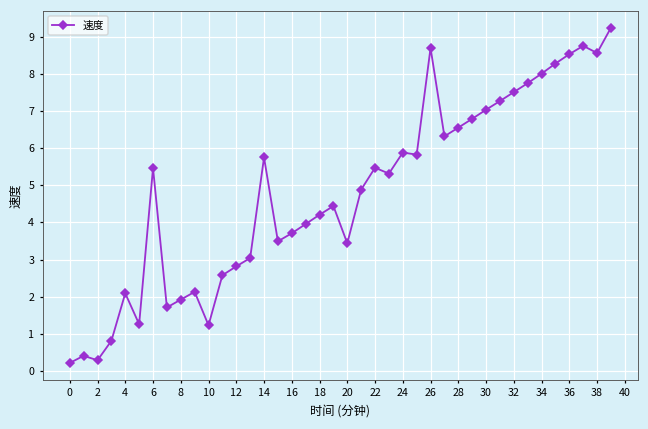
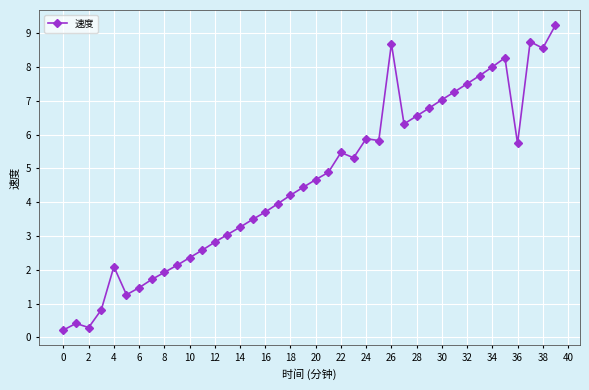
6: 5.5 -> 1.5
10: 1.2 -> 2.4
14: 5.7 -> 3.3
20: 3.4 -> 4.7
36: 8.5 -> 5.7
